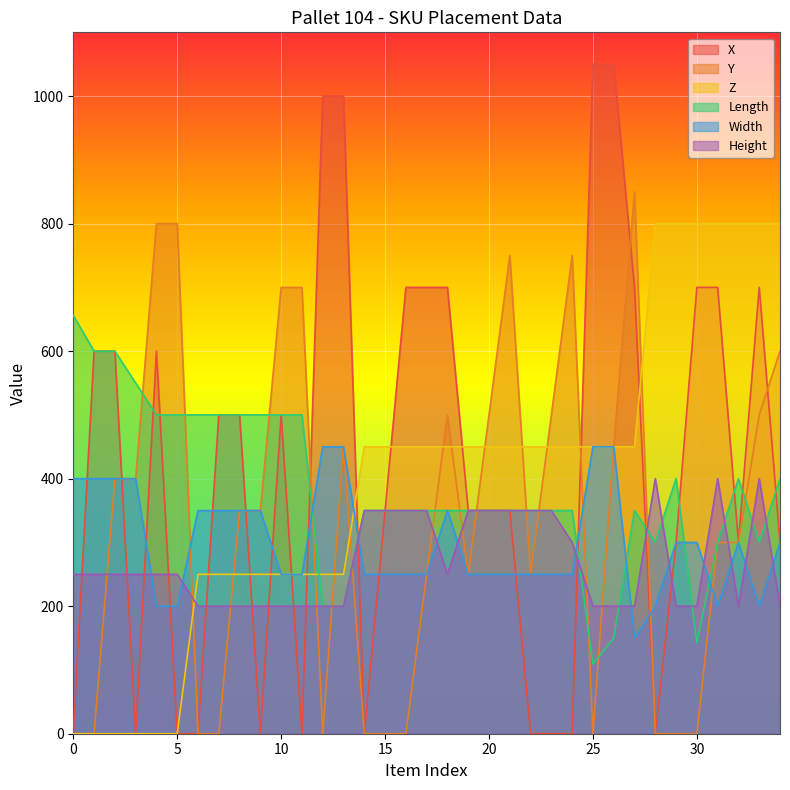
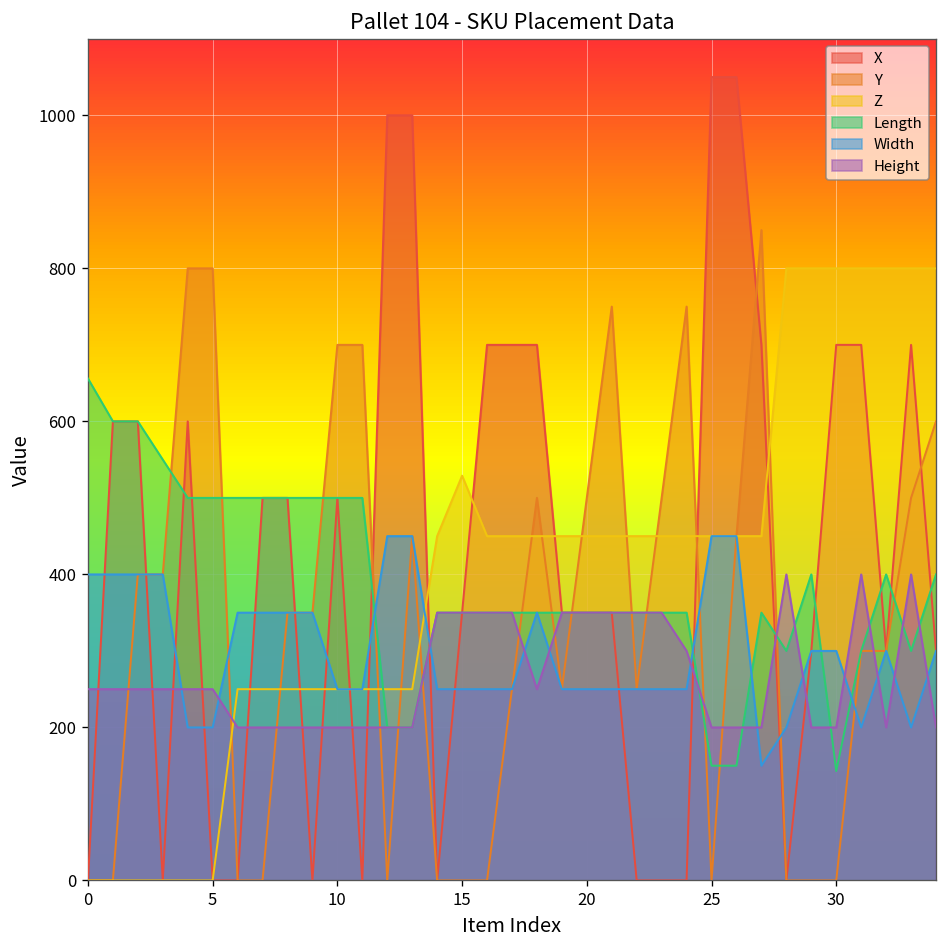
Z, 15: 450 -> 530
Length, 25: 110 -> 150
